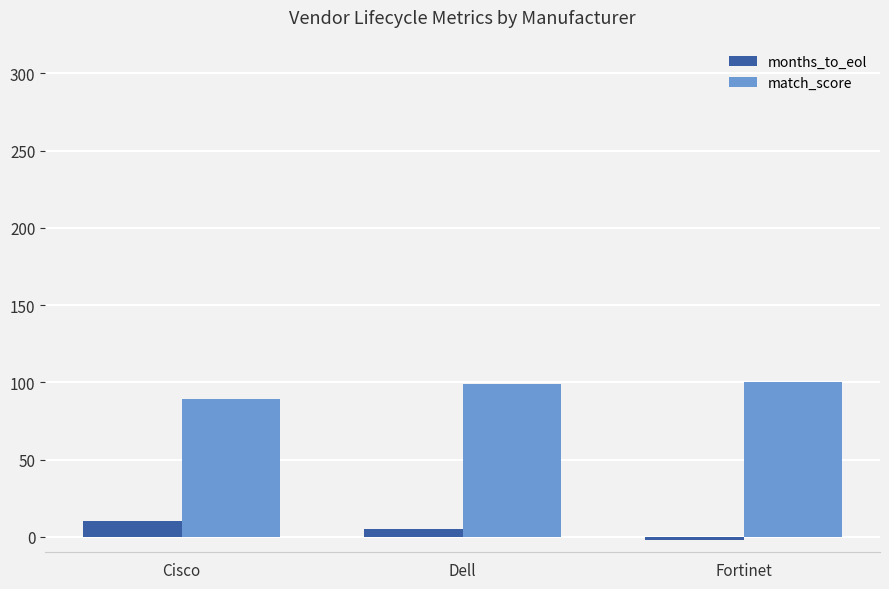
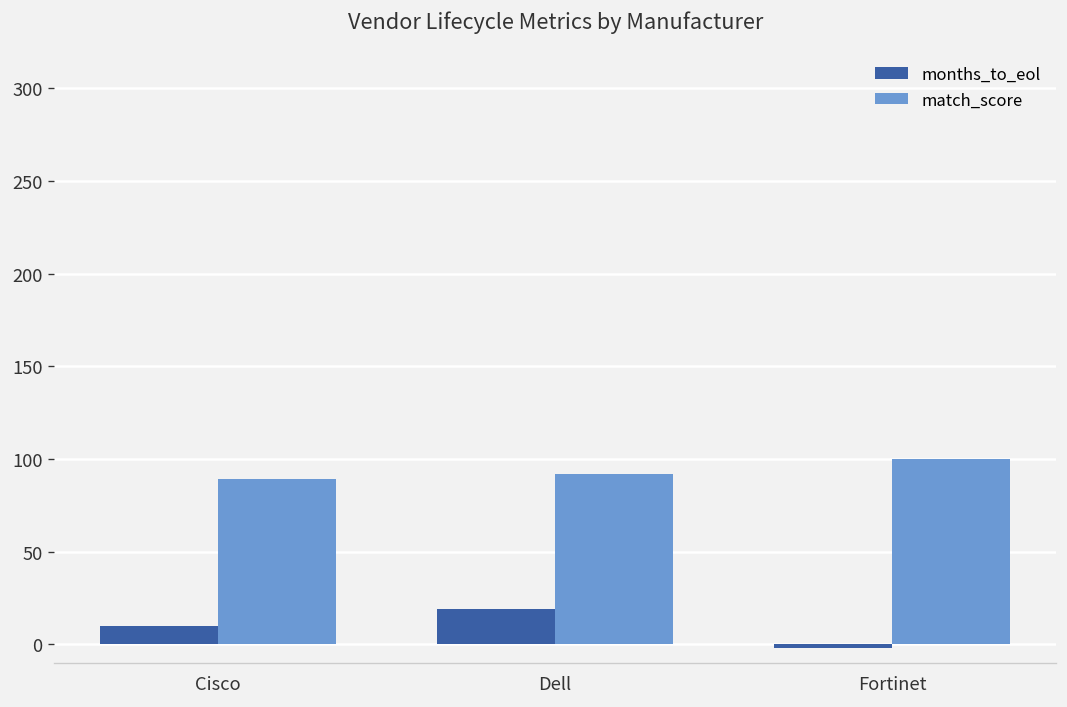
months_to_eol, Dell: 5 -> 19
match_score, Dell: 99 -> 92
